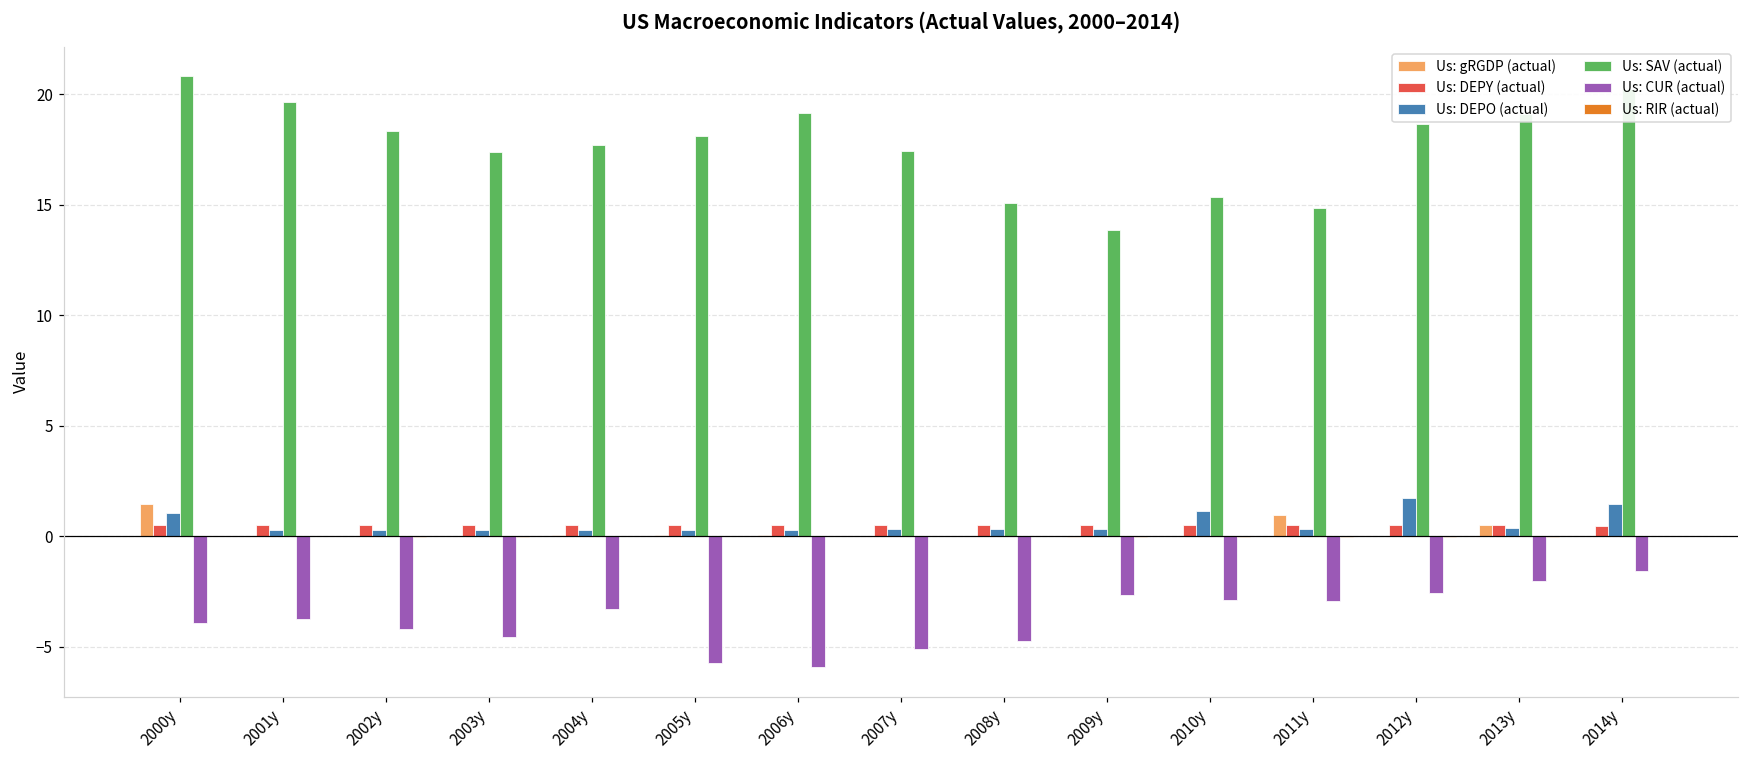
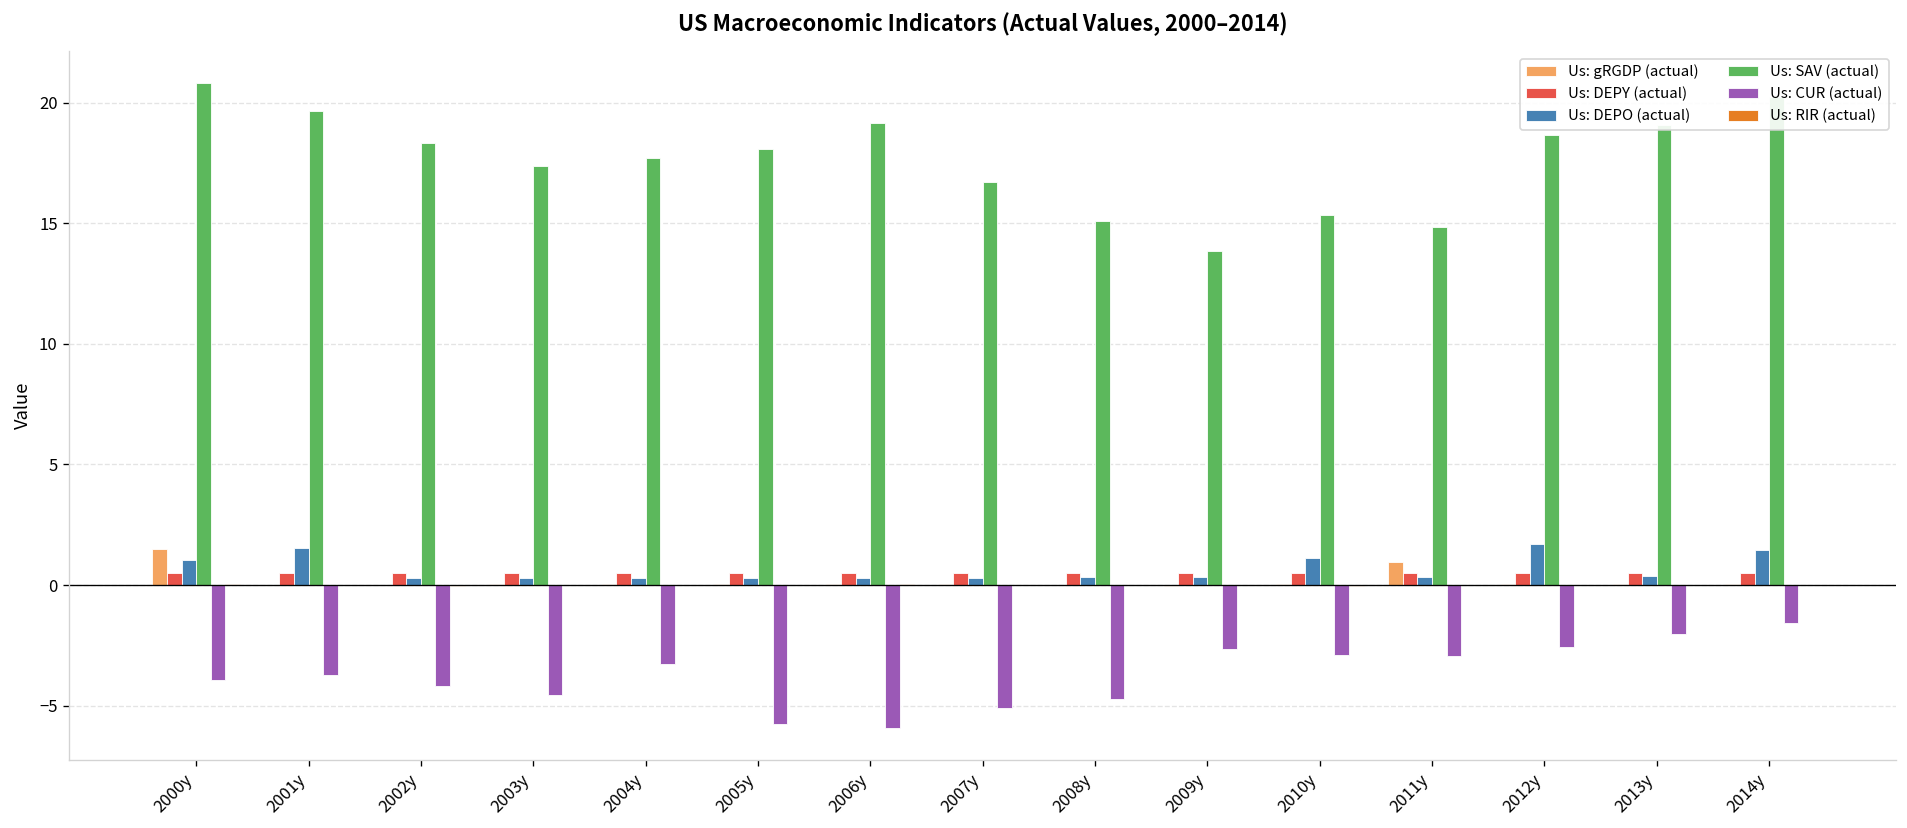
Us: DEPO (actual), 2001y: 0.3 -> 1.5
Us: SAV (actual), 2007y: 17.4 -> 16.7
Us: gRGDP (actual), 2013y: 0.5 -> 0.0
